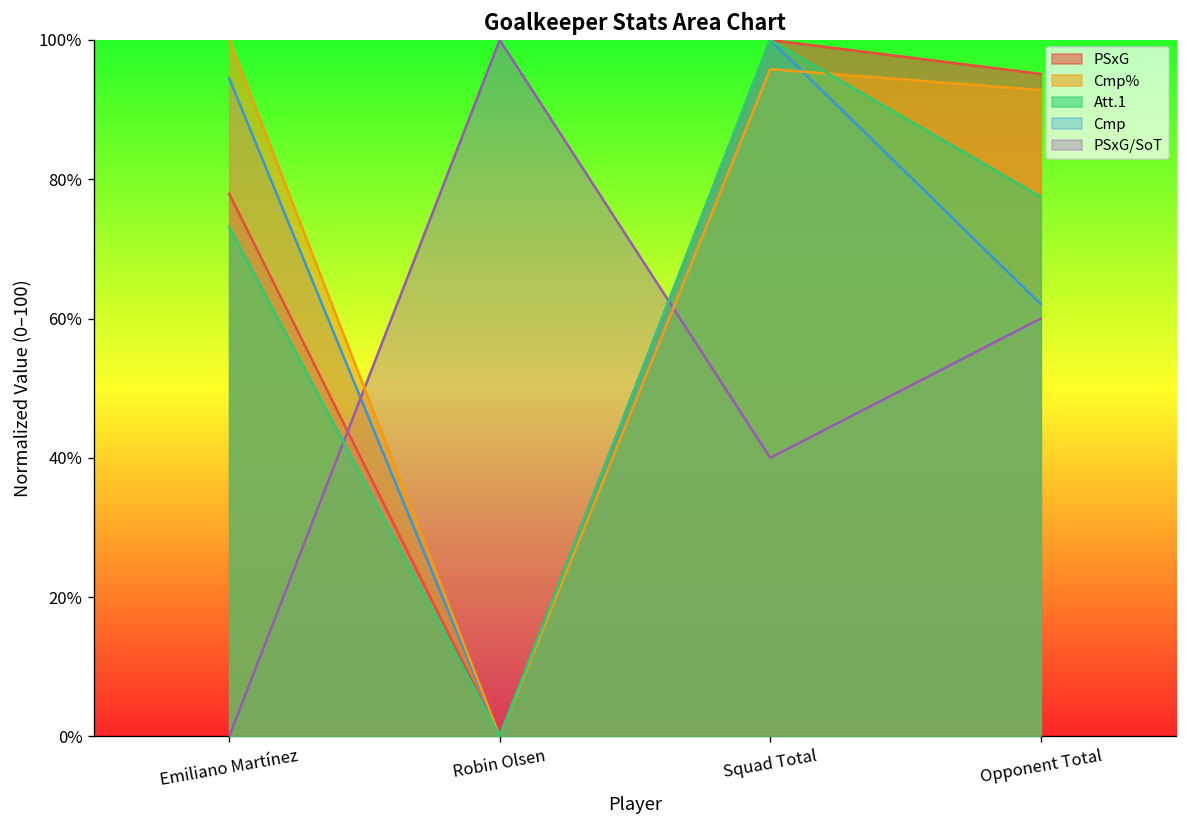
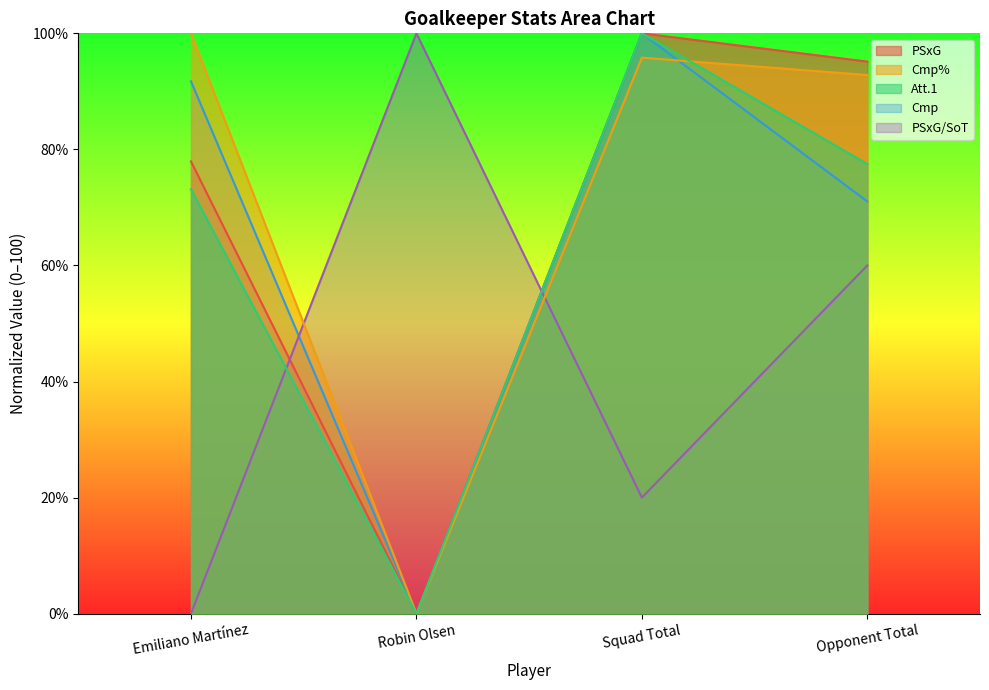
Cmp, Emiliano Martínez: 94% -> 92%
PSxG/SoT, Squad Total: 40% -> 20%
Cmp, Opponent Total: 62% -> 71%
